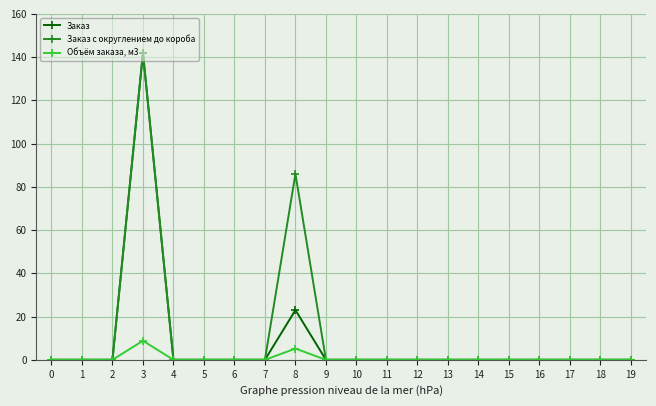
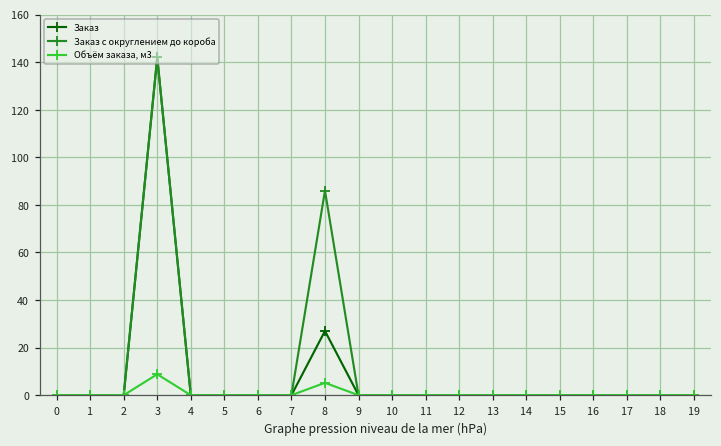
Заказ, 8: 23 -> 27
